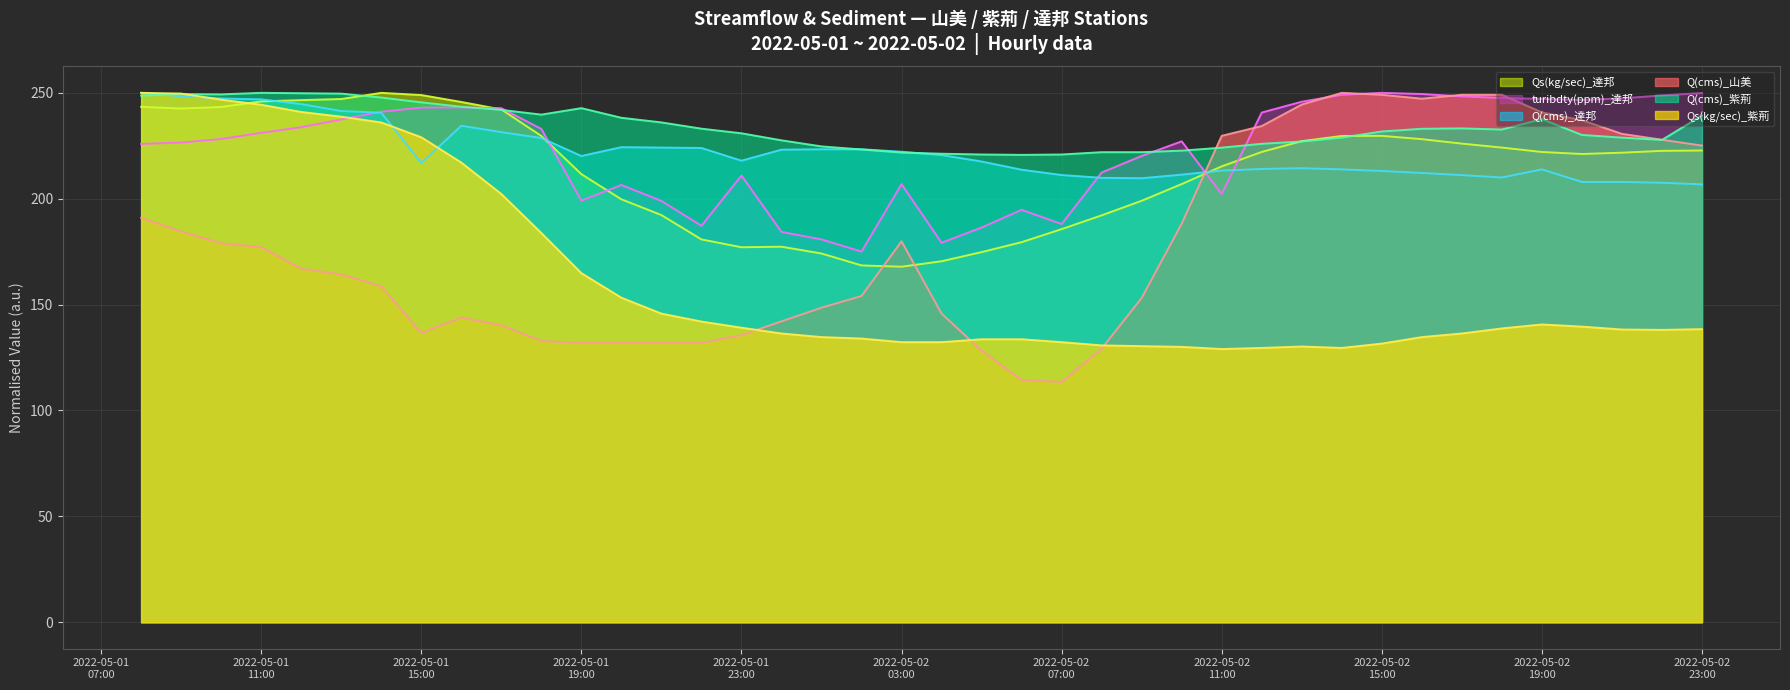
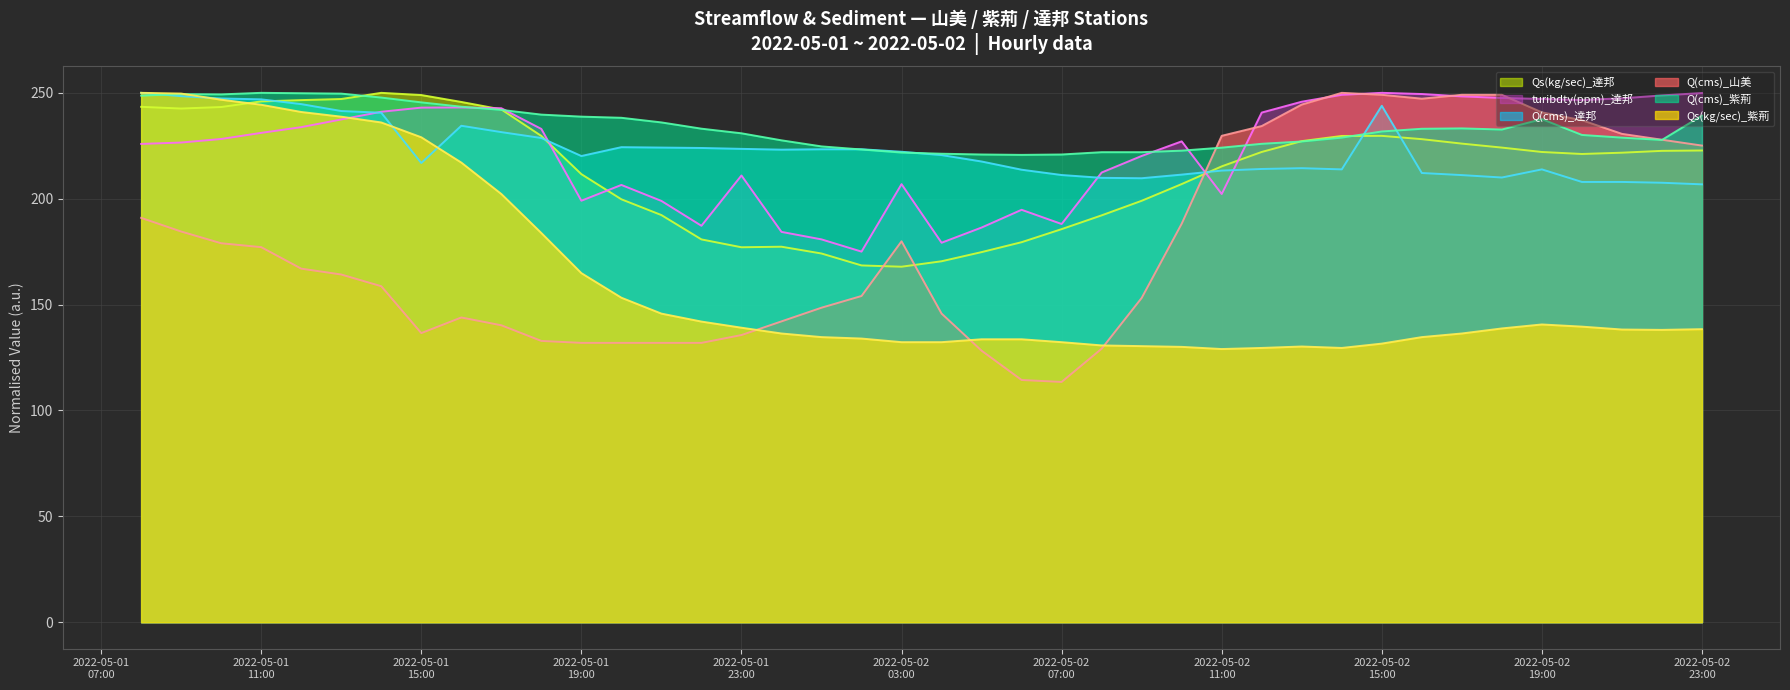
Q(cms)_紫荊, 2022-05-01 19:00: 243 -> 239
Q(cms)_達邦, 2022-05-01 23:00: 218 -> 224
Q(cms)_達邦, 2022-05-02 15:00: 213 -> 244
